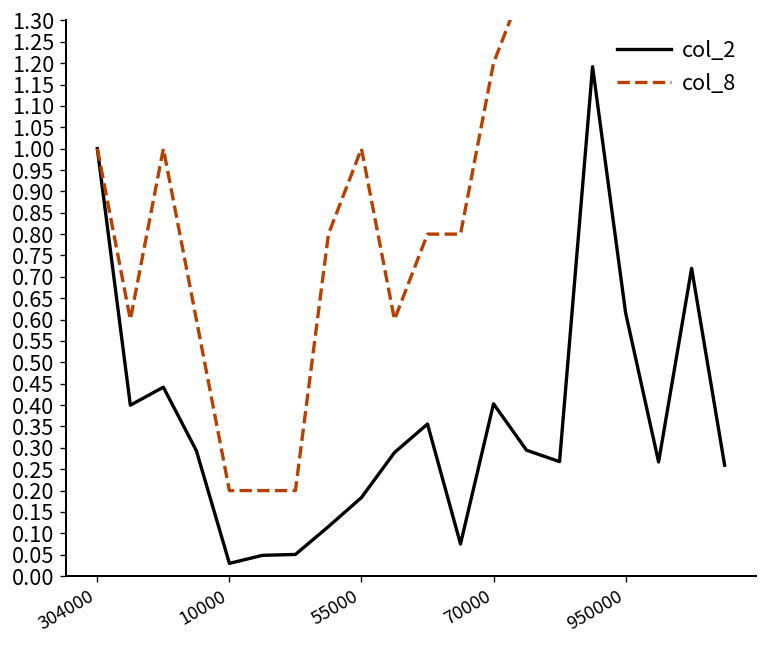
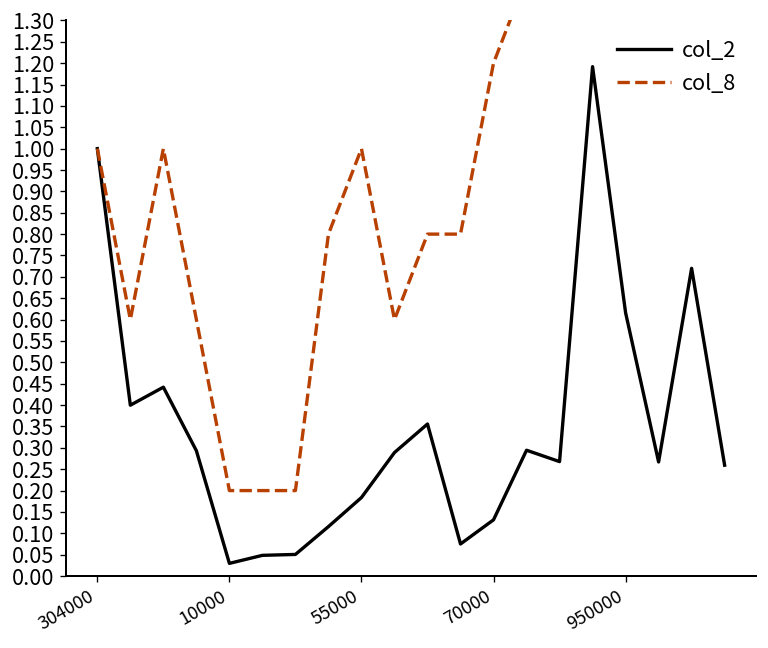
col_2, 70000: 0.40 -> 0.13
